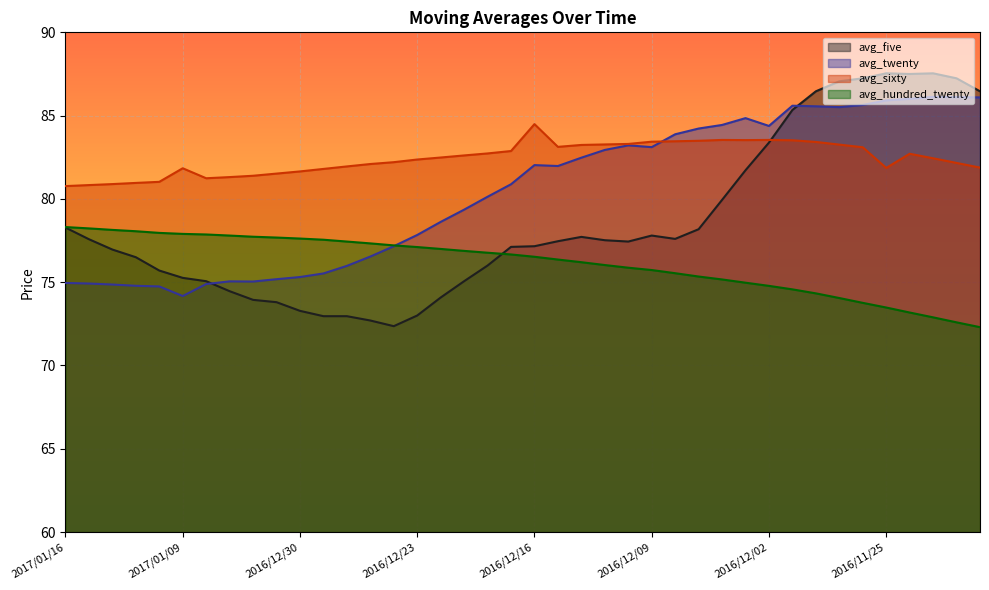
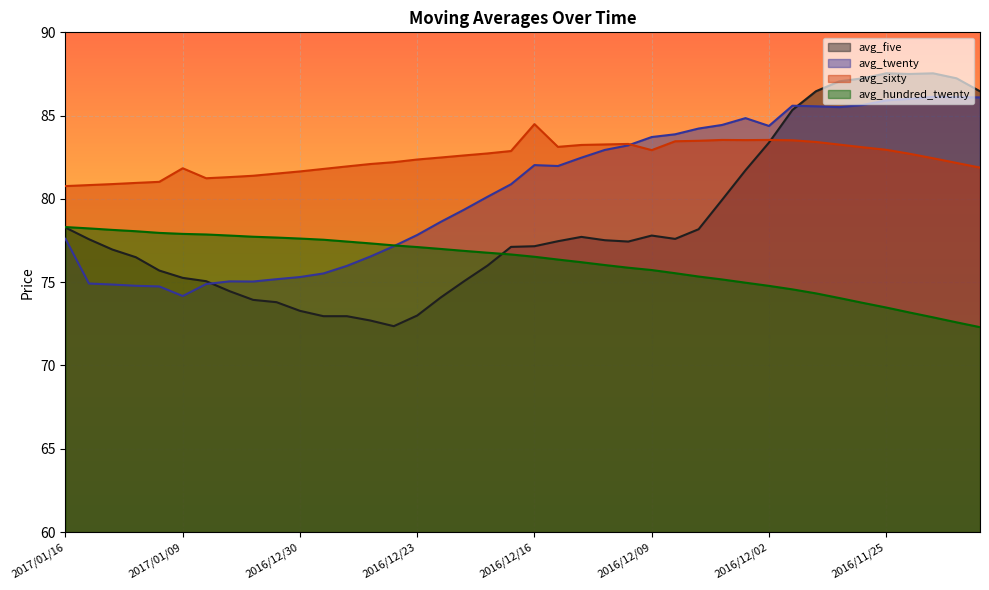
avg_twenty, 2017/01/16: 75.0 -> 77.6
avg_twenty, 2016/12/09: 83.1 -> 83.7
avg_sixty, 2016/12/09: 83.4 -> 82.9
avg_sixty, 2016/11/25: 81.9 -> 83.0
